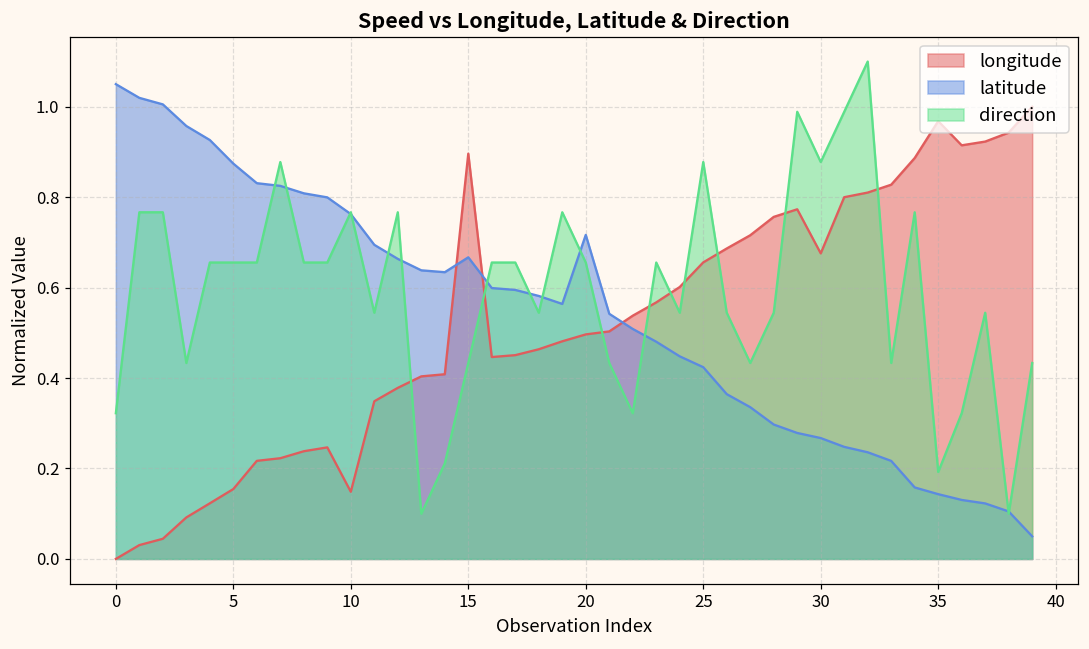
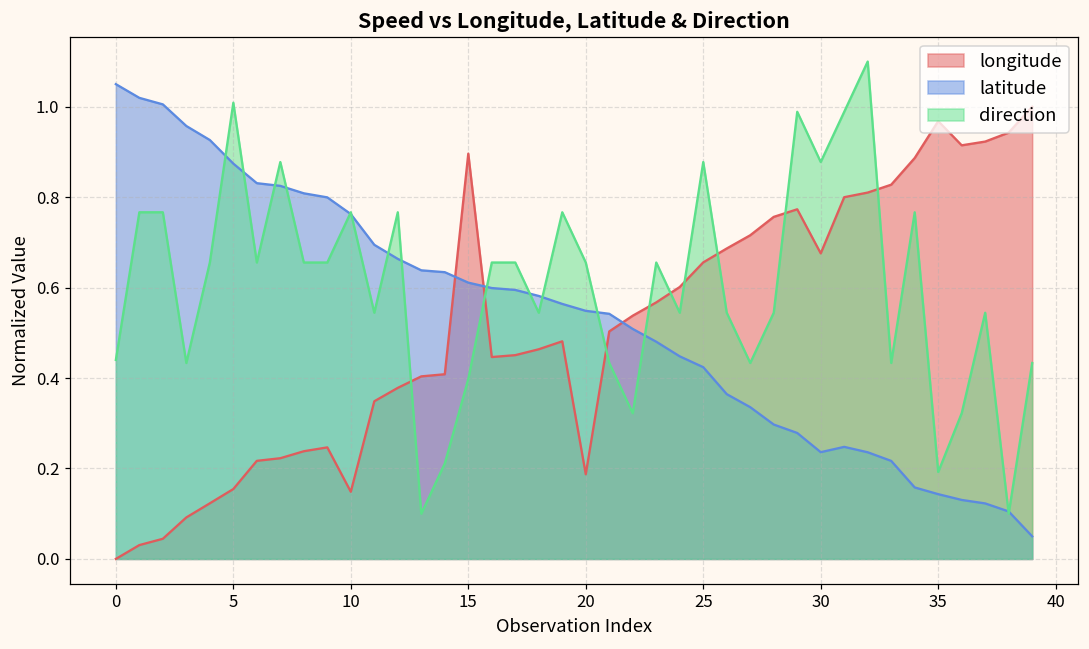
direction, 0: 0.32 -> 0.44
direction, 5: 0.66 -> 1.01
latitude, 15: 0.67 -> 0.61
direction, 15: 0.43 -> 0.40
longitude, 20: 0.50 -> 0.19
latitude, 20: 0.72 -> 0.55
latitude, 30: 0.27 -> 0.24
